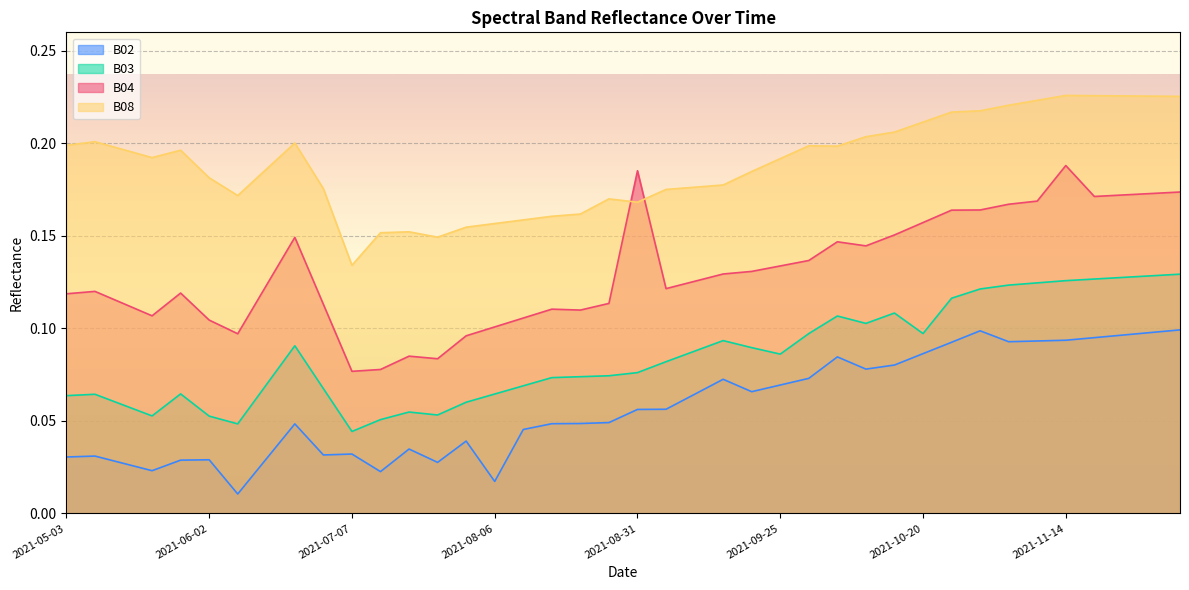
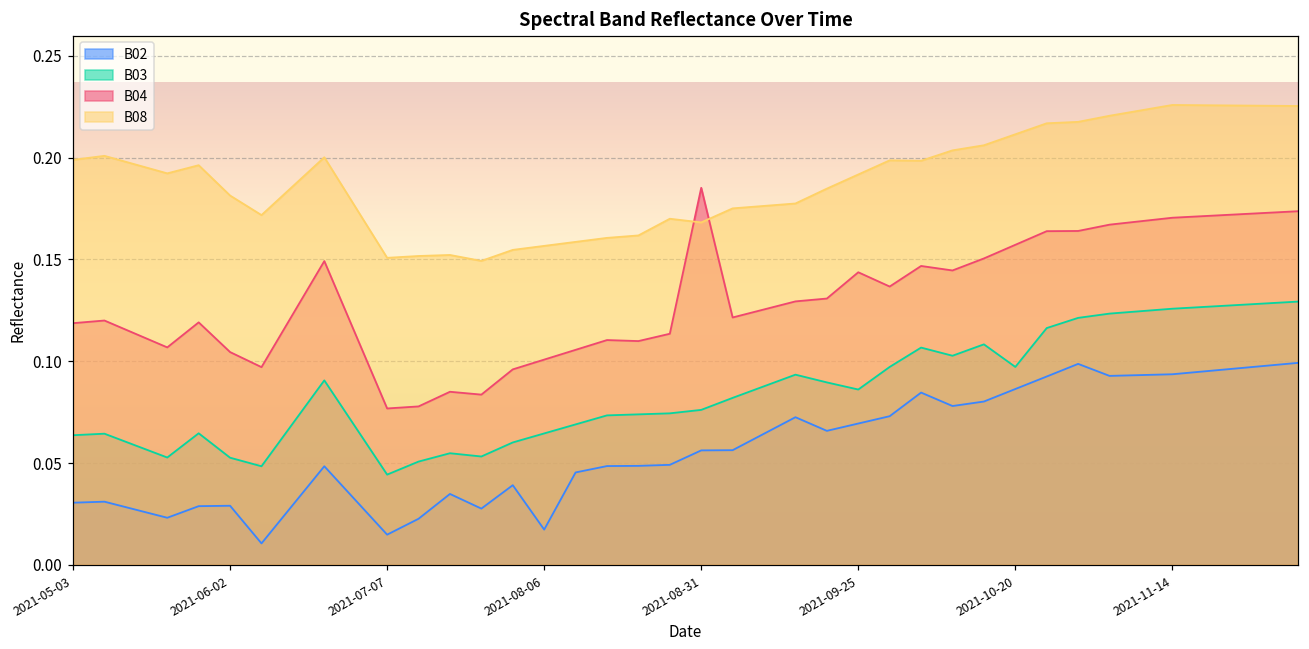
B02, 2021-07-07: 0.032 -> 0.015
B08, 2021-07-07: 0.134 -> 0.151
B04, 2021-09-25: 0.134 -> 0.144
B04, 2021-11-14: 0.188 -> 0.171
